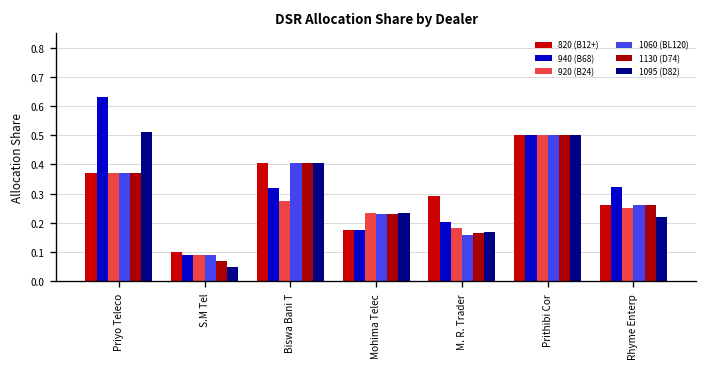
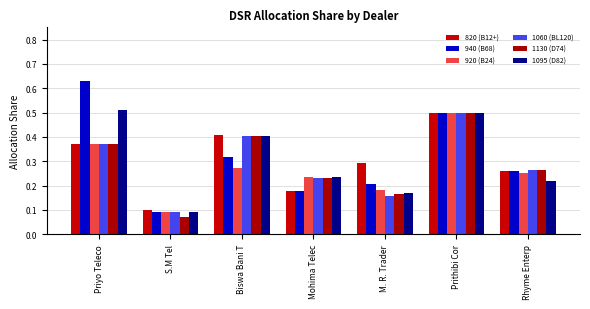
1095 (D82), S.M Tel: 0.05 -> 0.09
940 (B68), Rhyme Enterp: 0.32 -> 0.26
